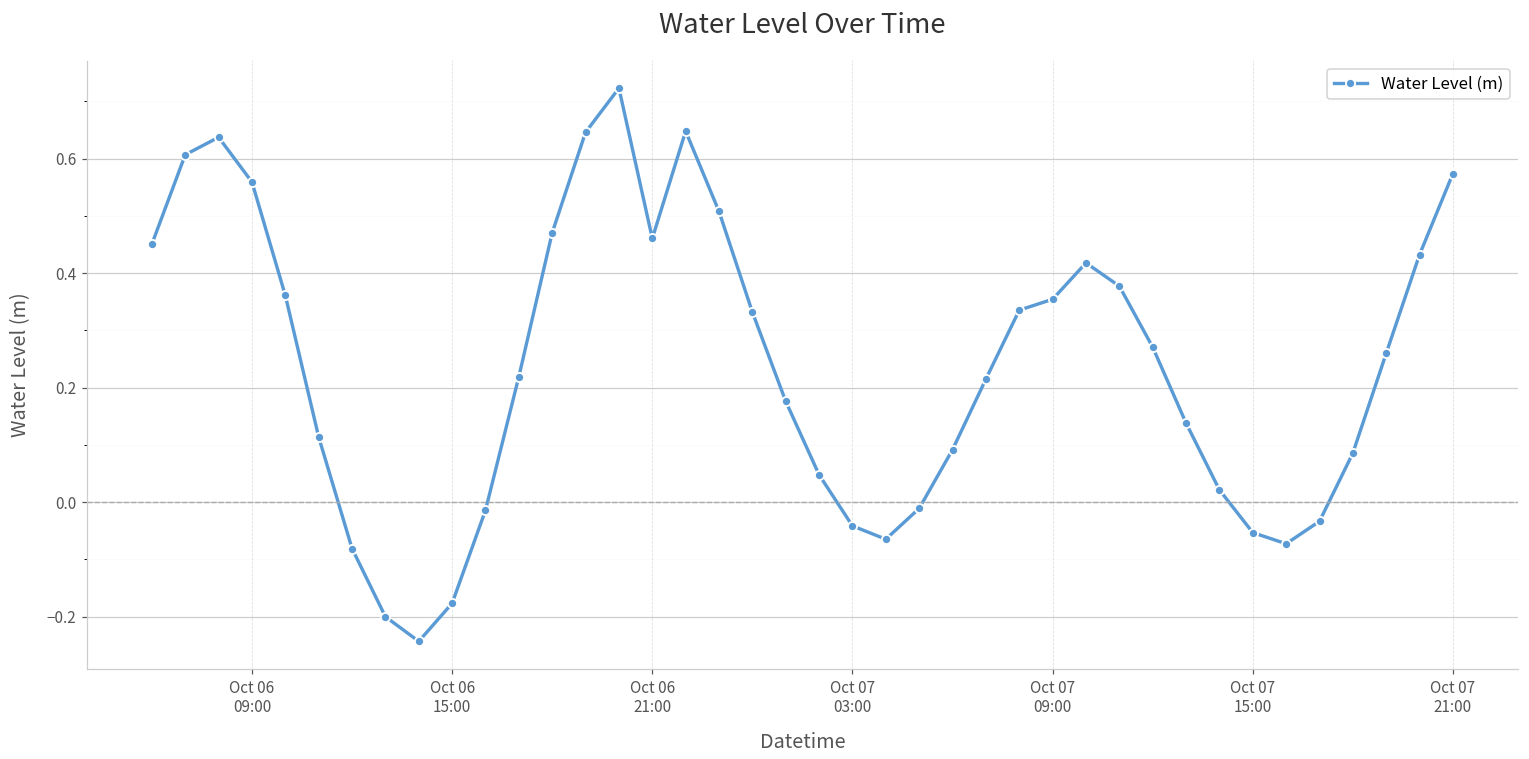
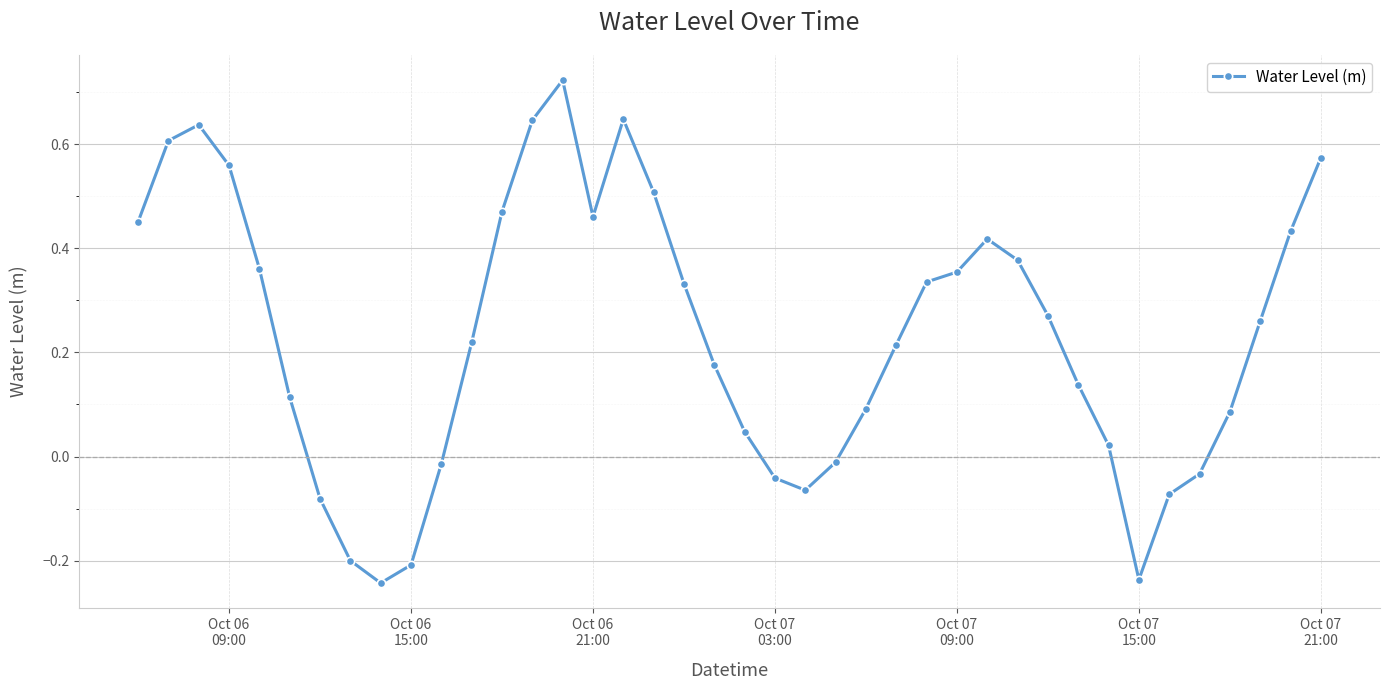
Oct 06 15:00: -0.18 -> -0.21
Oct 07 15:00: -0.05 -> -0.24
